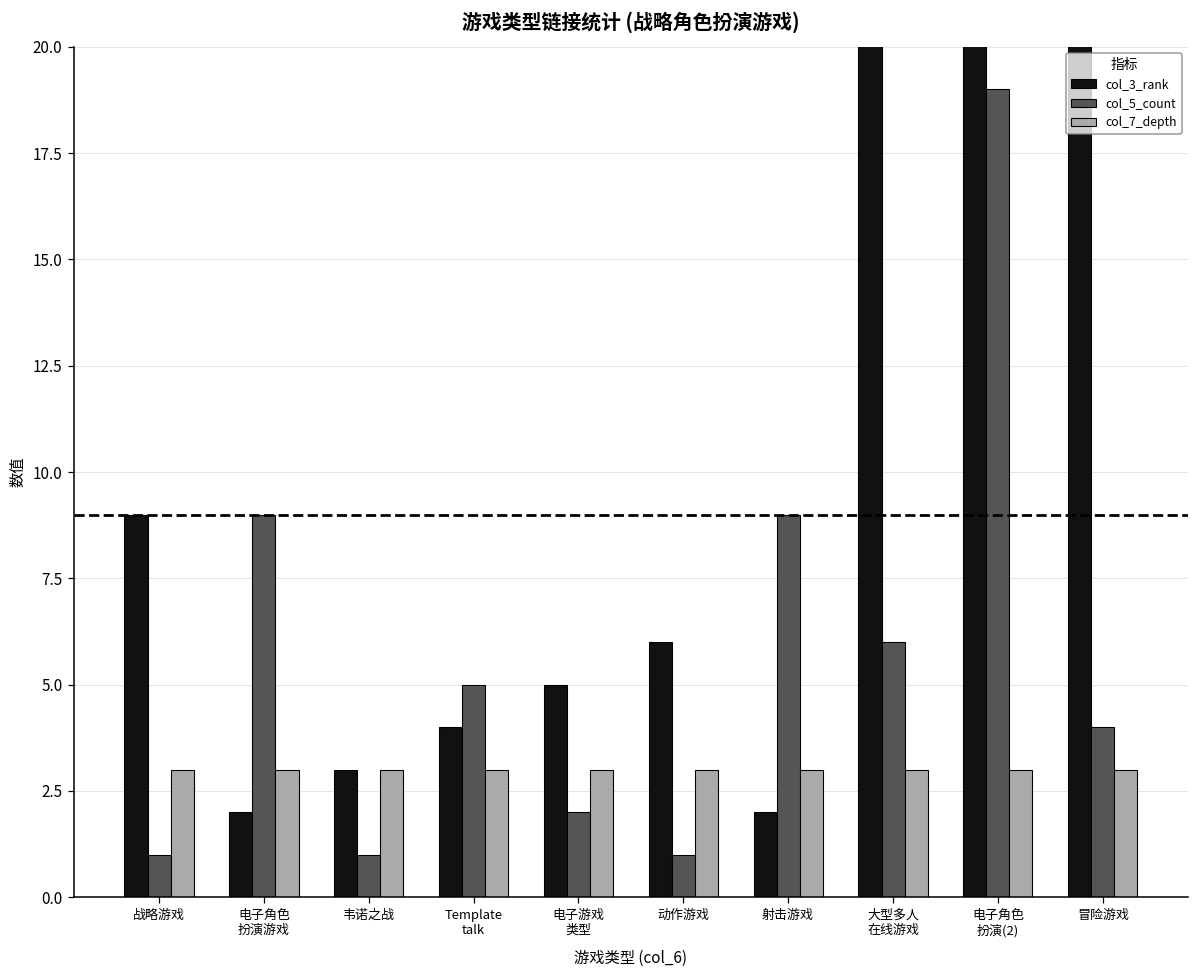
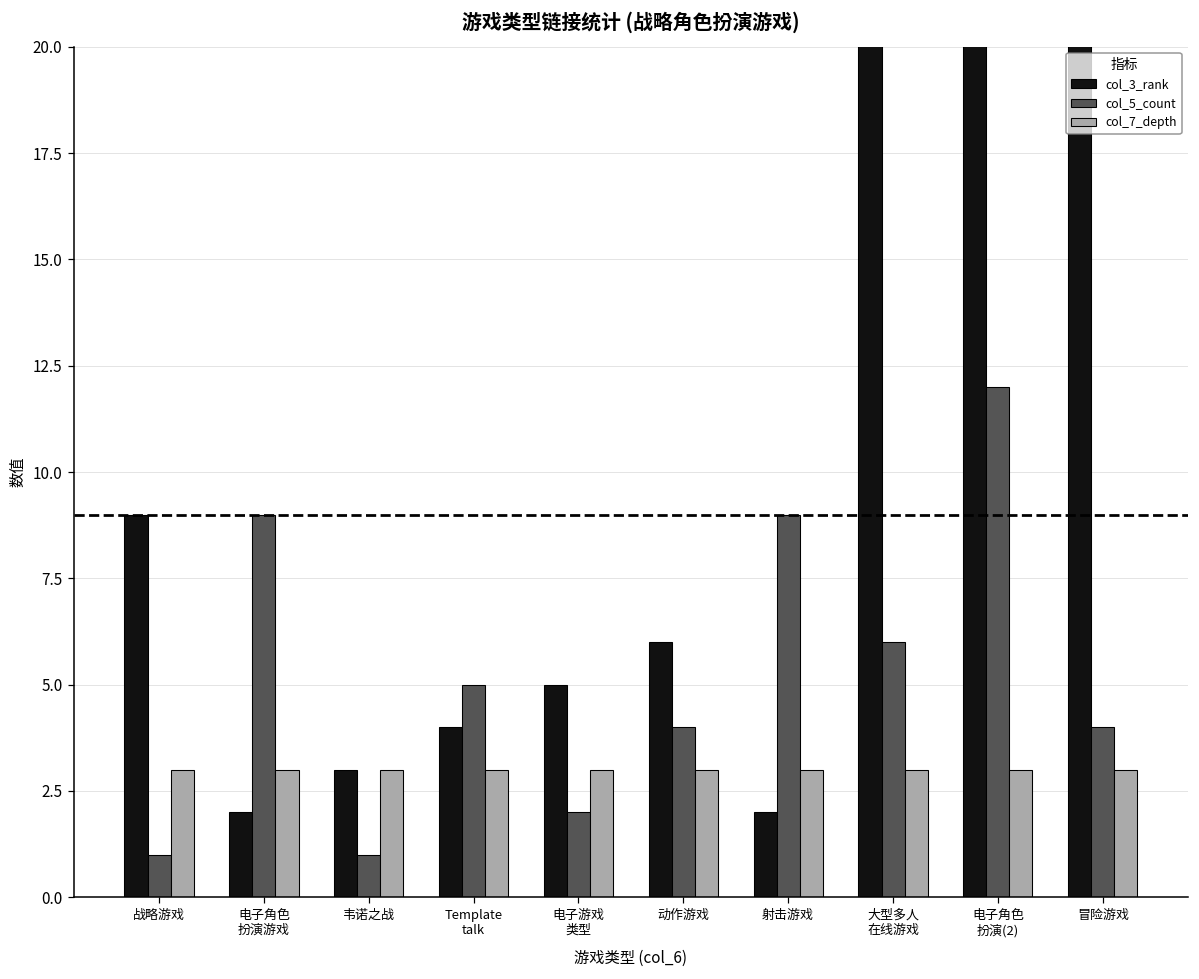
col_5_count, 动作游戏: 1 -> 4
col_5_count, 电子角色 扮演(2): 19 -> 12
